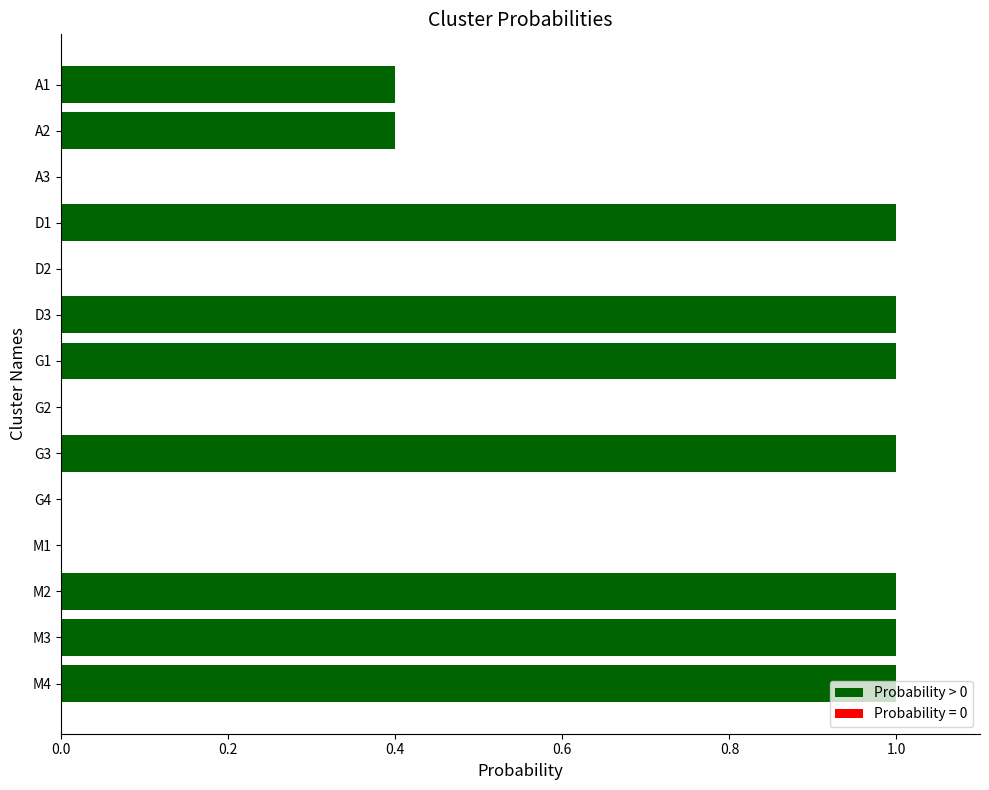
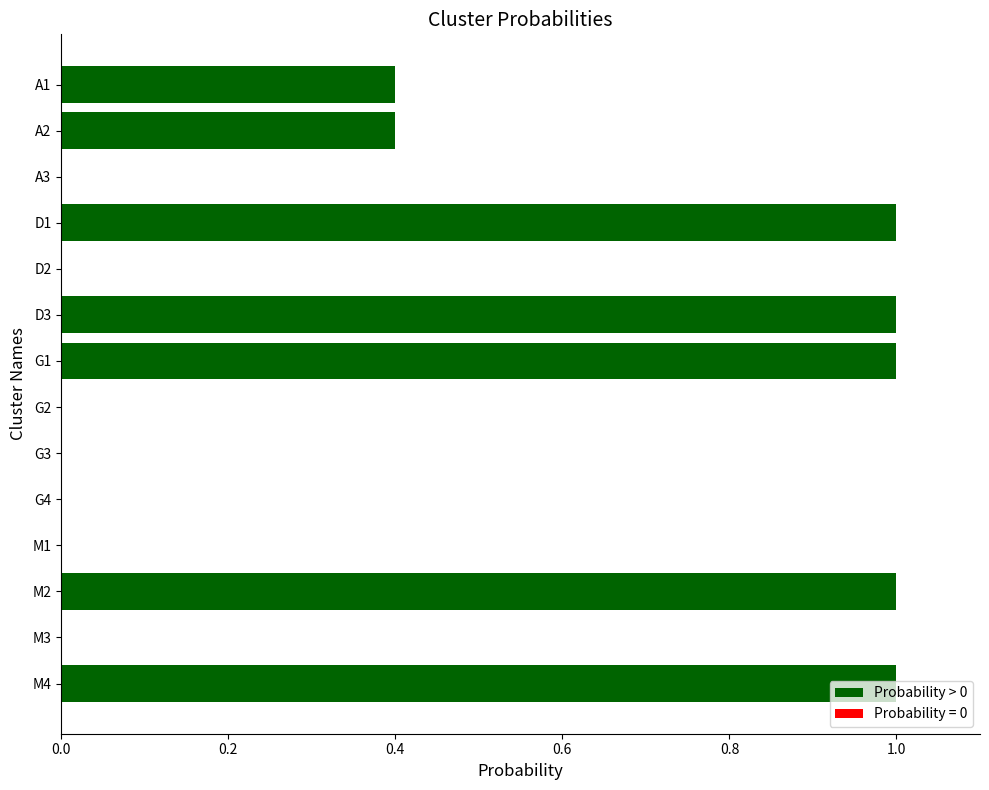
G3: 1 -> 0
M3: 1 -> 0
